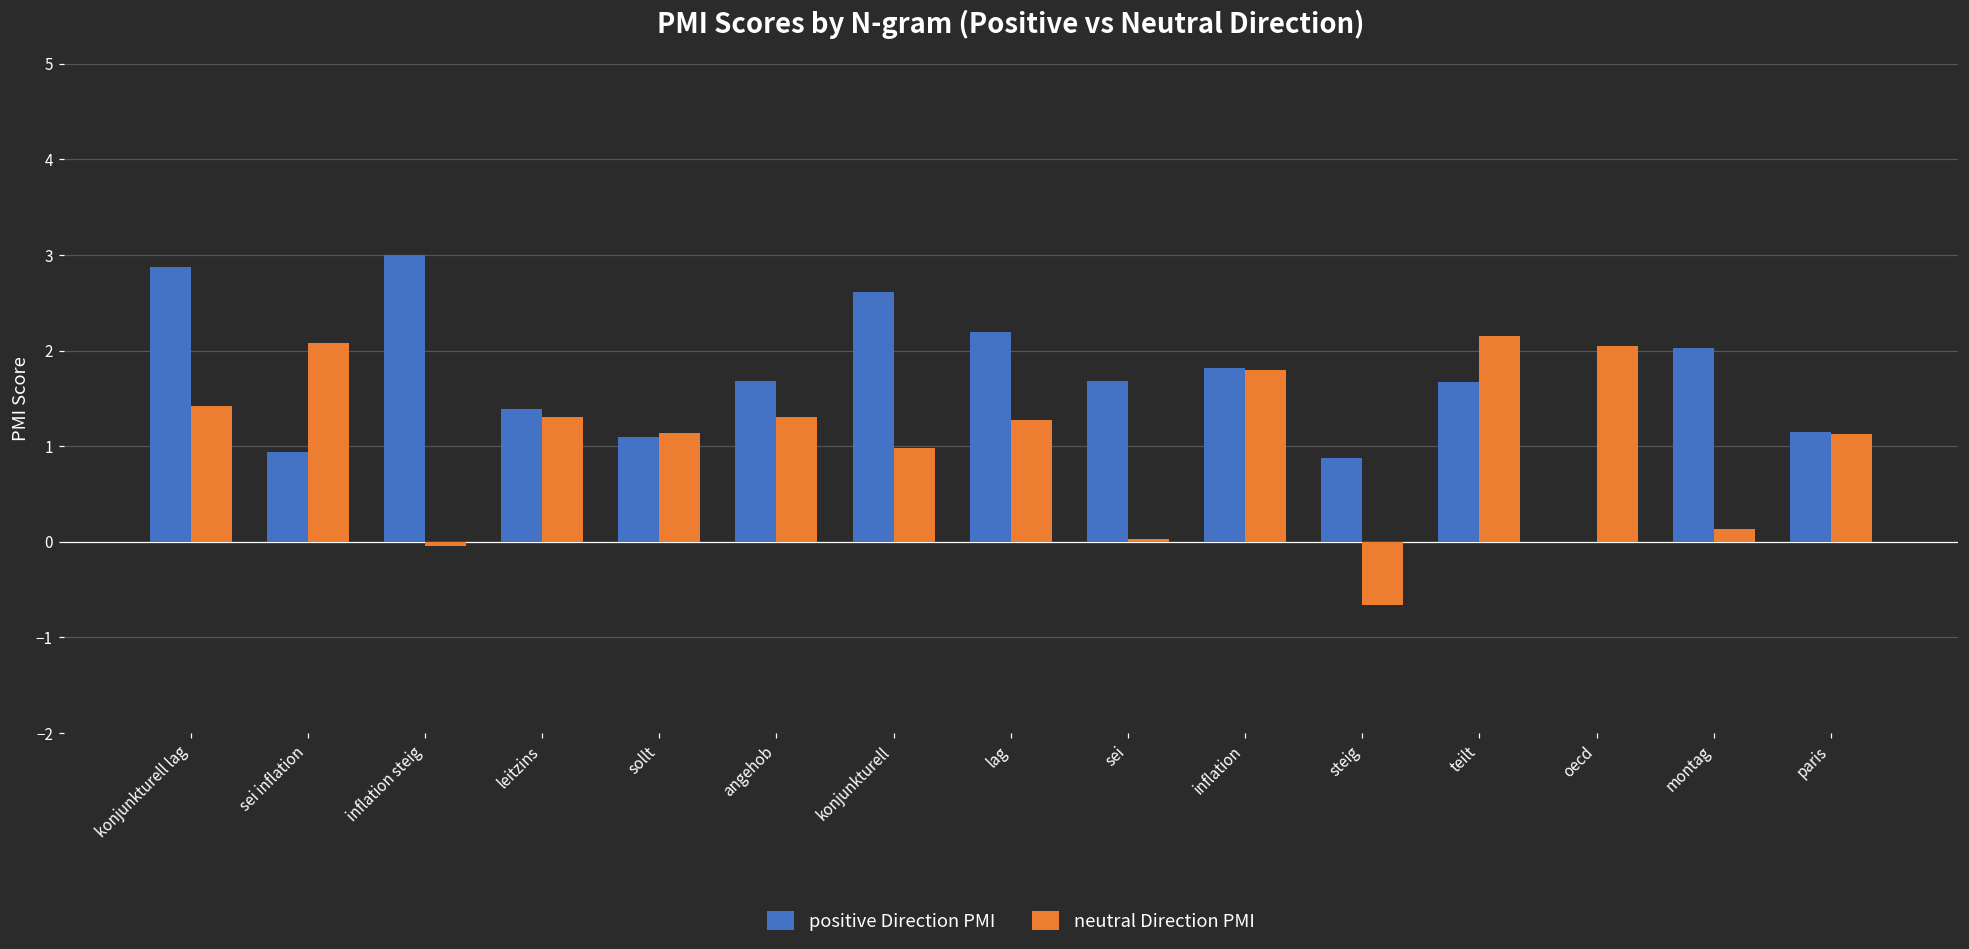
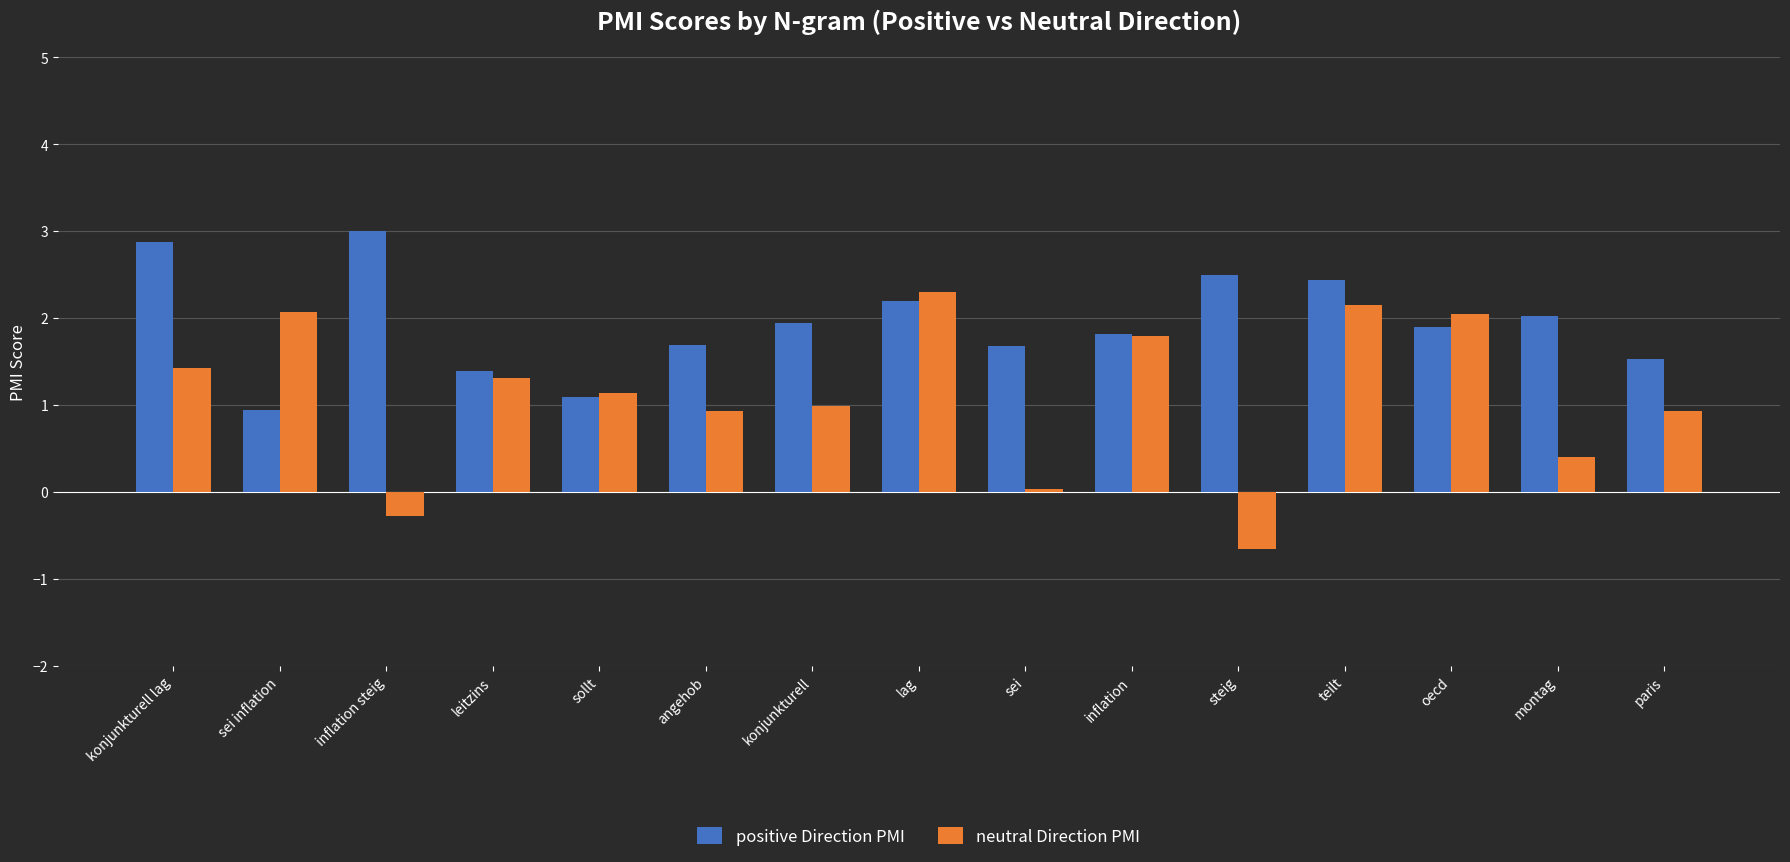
neutral Direction PMI, inflation steig: 0.0 -> -0.3
neutral Direction PMI, angehob: 1.3 -> 0.9
positive Direction PMI, konjunkturell: 2.6 -> 1.9
neutral Direction PMI, lag: 1.3 -> 2.3
positive Direction PMI, steig: 0.9 -> 2.5
positive Direction PMI, teilt: 1.7 -> 2.4
positive Direction PMI, oecd: 0.0 -> 1.9
neutral Direction PMI, montag: 0.1 -> 0.4
positive Direction PMI, paris: 1.1 -> 1.5
neutral Direction PMI, paris: 1.1 -> 0.9
